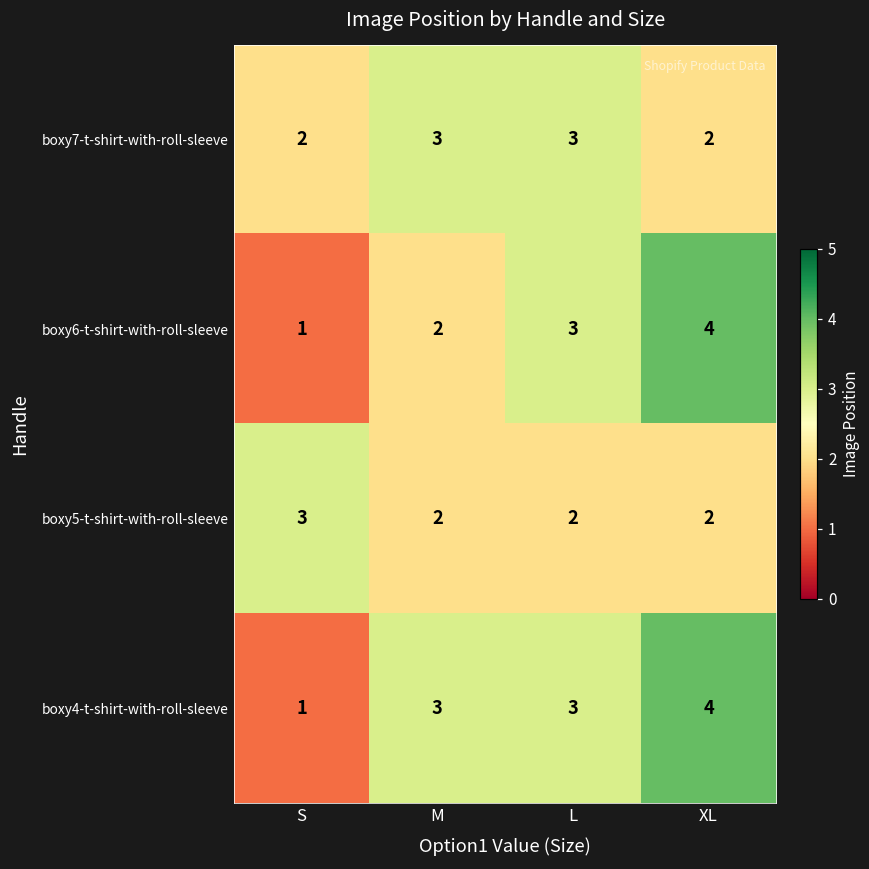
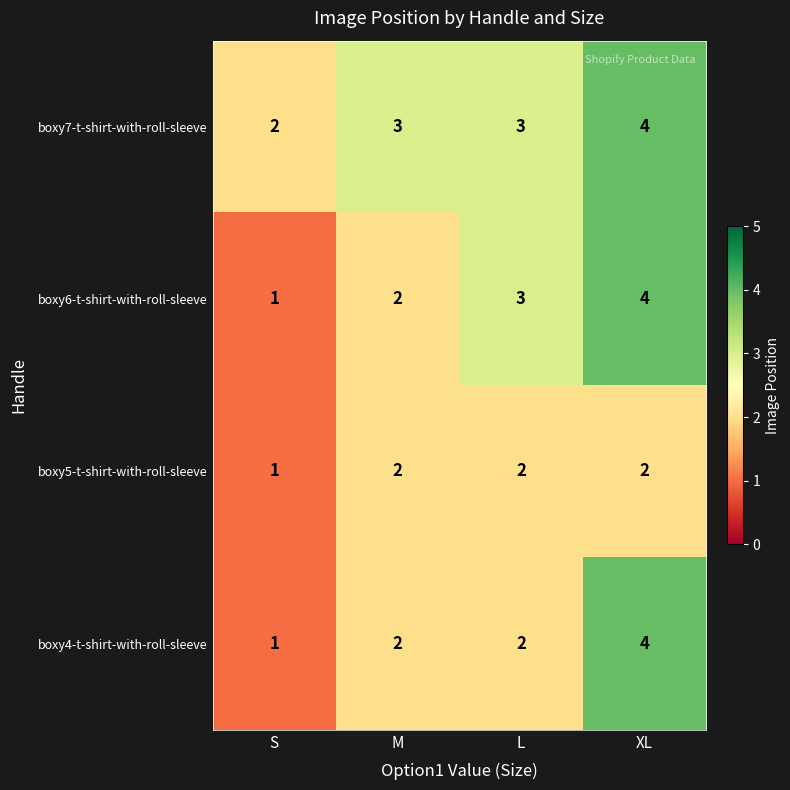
boxy7-t-shirt-with-roll-sleeve, XL: 2 -> 4
boxy5-t-shirt-with-roll-sleeve, S: 3 -> 1
boxy4-t-shirt-with-roll-sleeve, M: 3 -> 2
boxy4-t-shirt-with-roll-sleeve, L: 3 -> 2
